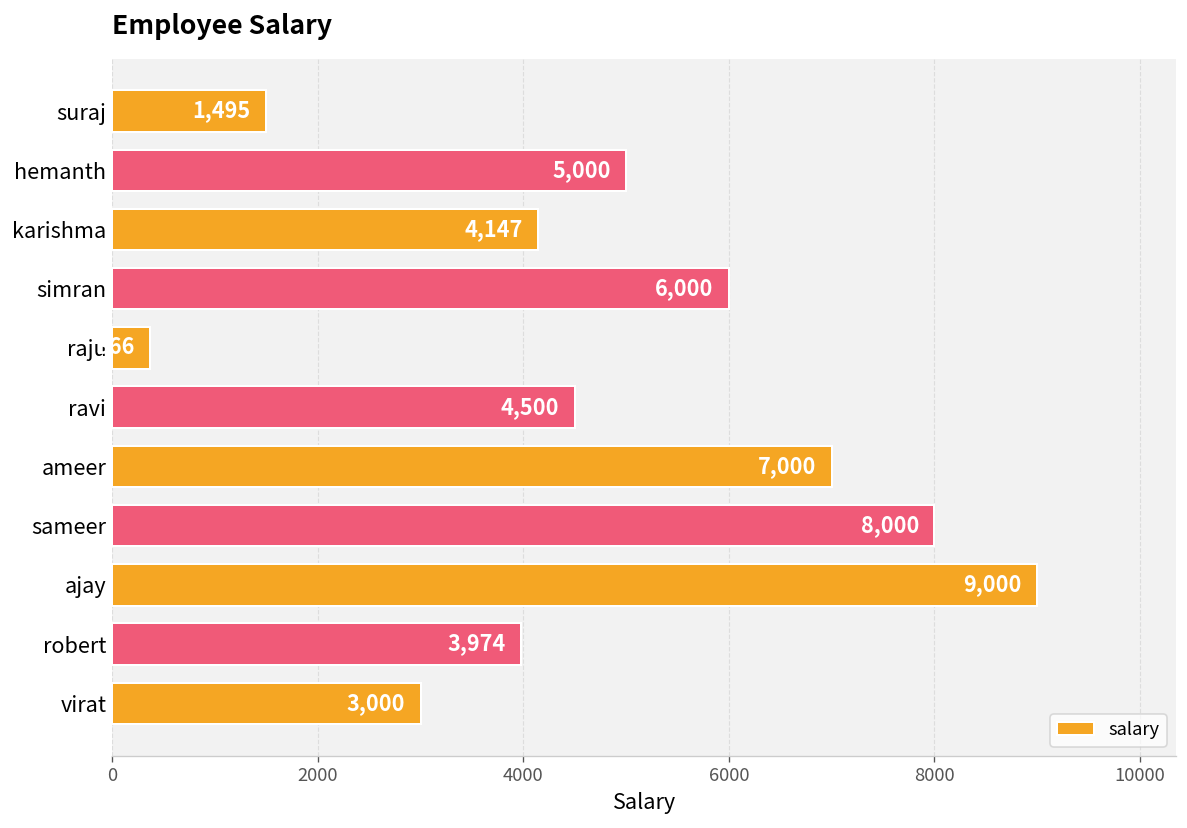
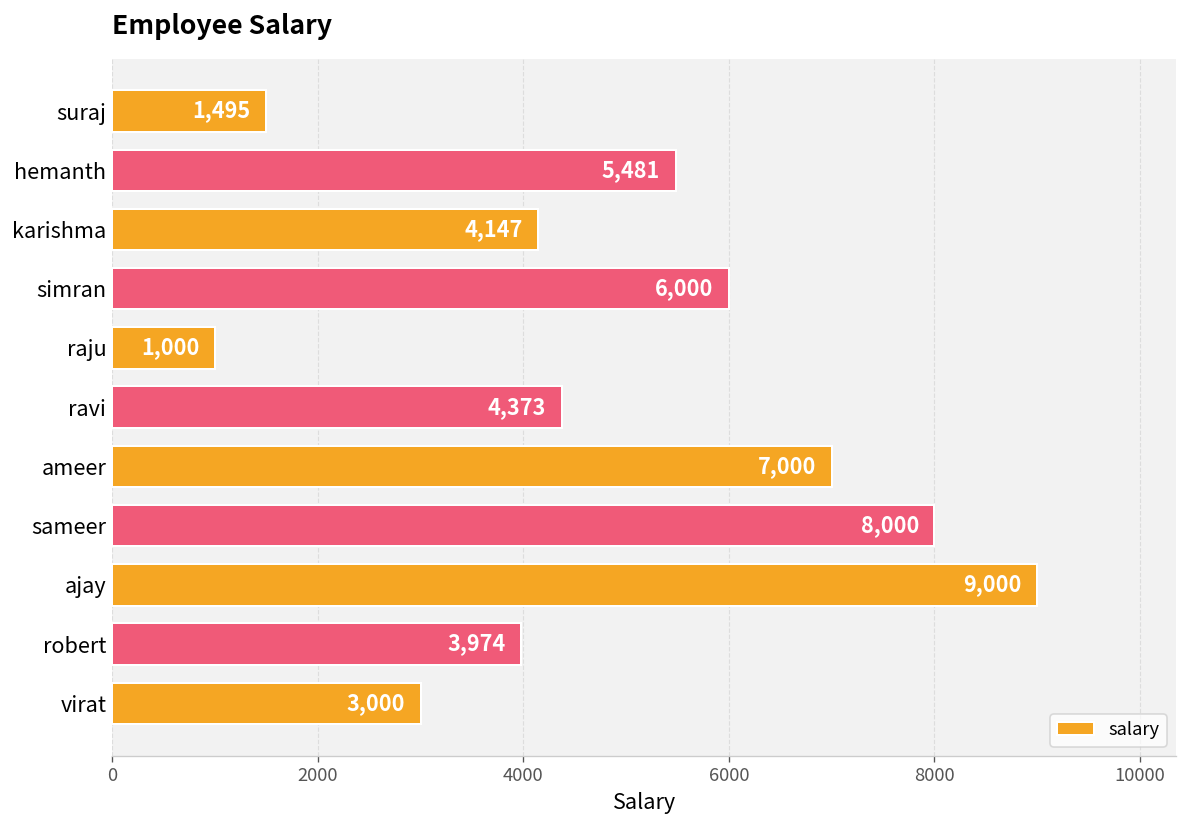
hemanth: 5,000 -> 5,481
raju: 366 -> 1,000
ravi: 4,500 -> 4,373
